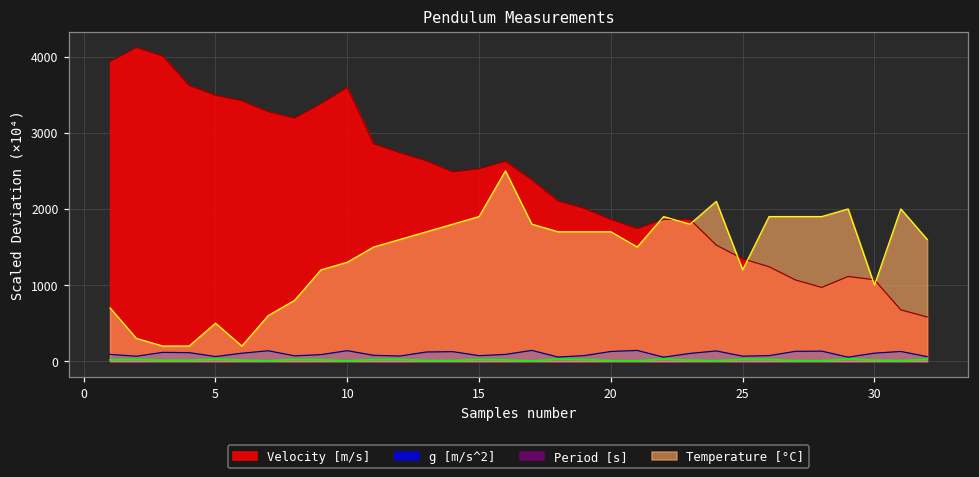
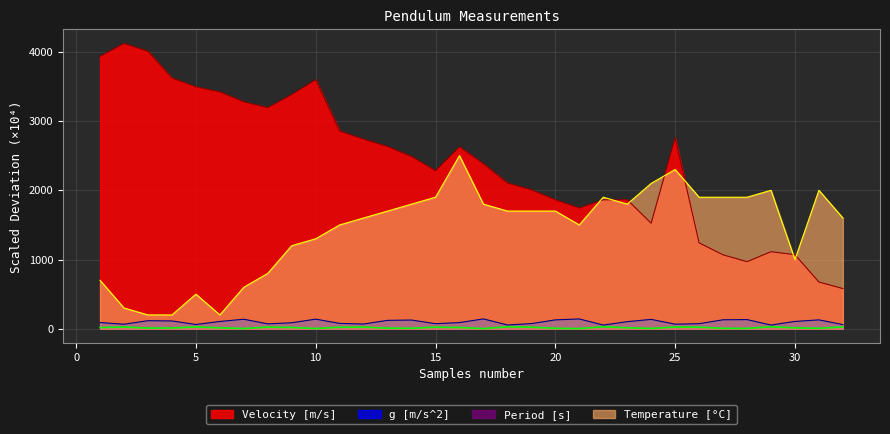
Velocity [m/s], 15: 2500 -> 2300
Velocity [m/s], 25: 1300 -> 2800
Temperature [°C], 25: 1200 -> 2300
